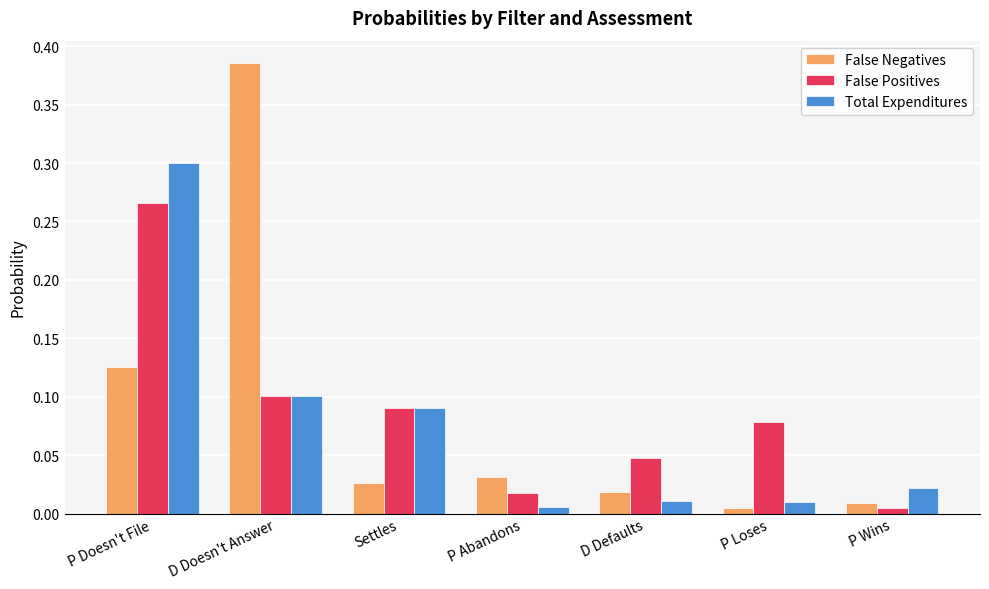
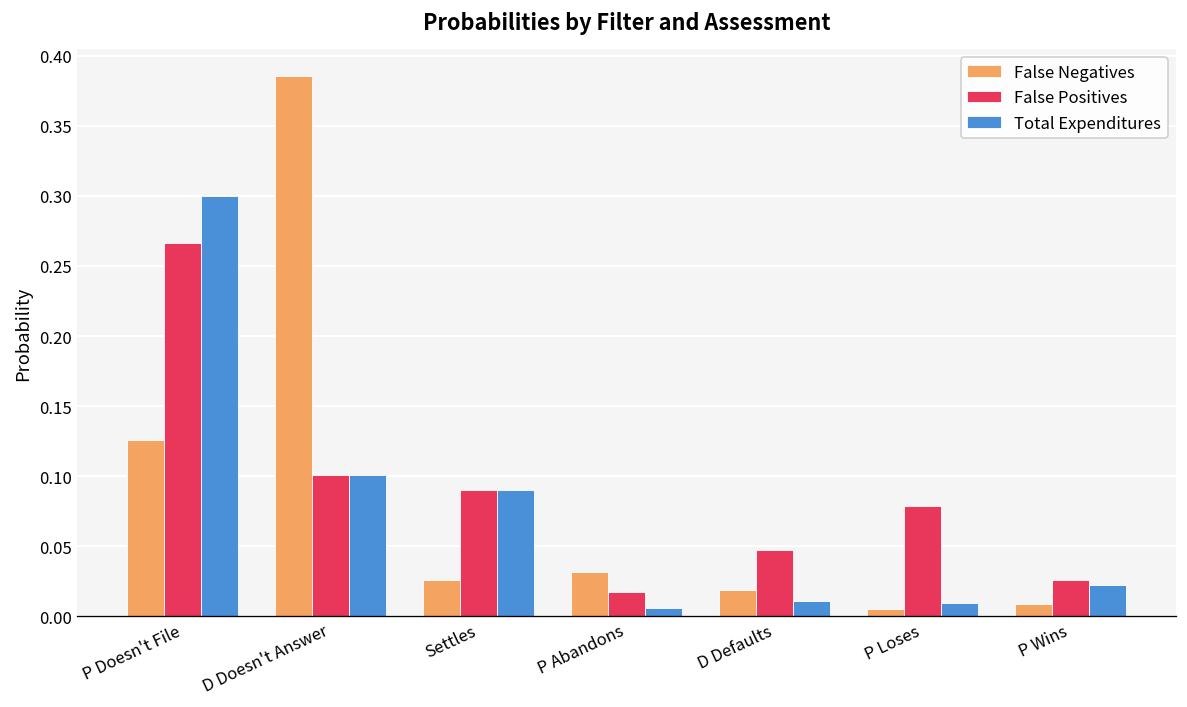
False Positives, P Wins: 0.005 -> 0.026
